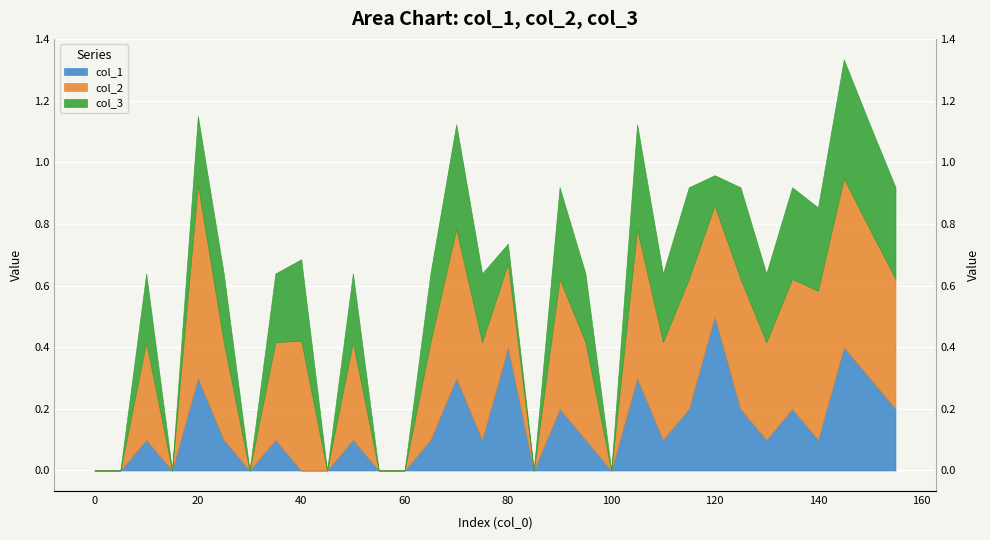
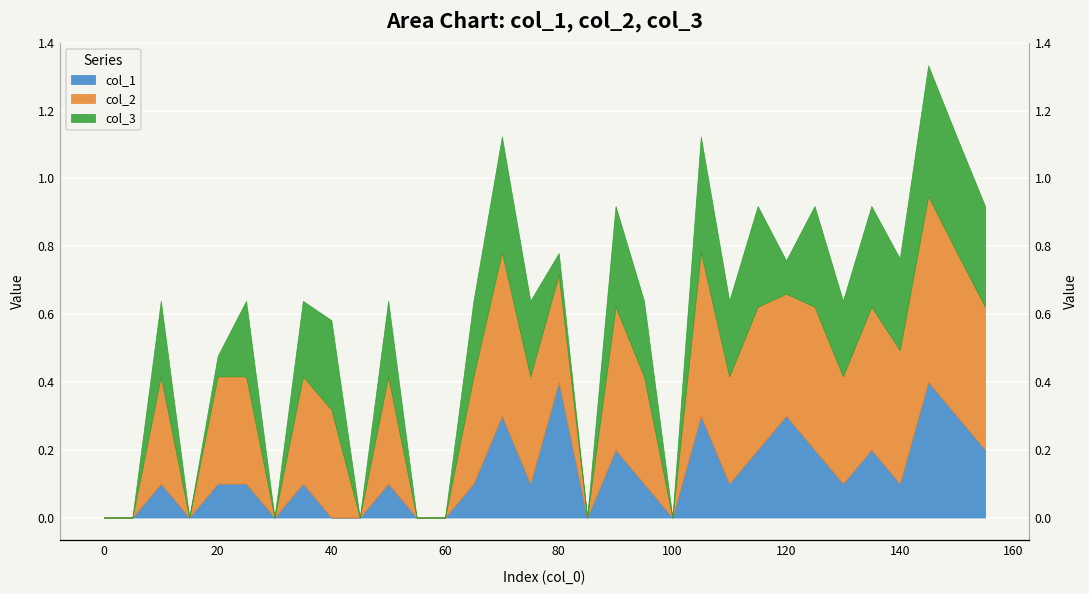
col_1, 20: 0.3 -> 0.1
col_2, 20: 0.63 -> 0.32
col_3, 20: 0.22 -> 0.06
col_2, 40: 0.42 -> 0.32
col_2, 80: 0.27 -> 0.32
col_1, 120: 0.5 -> 0.3
col_2, 140: 0.48 -> 0.39
